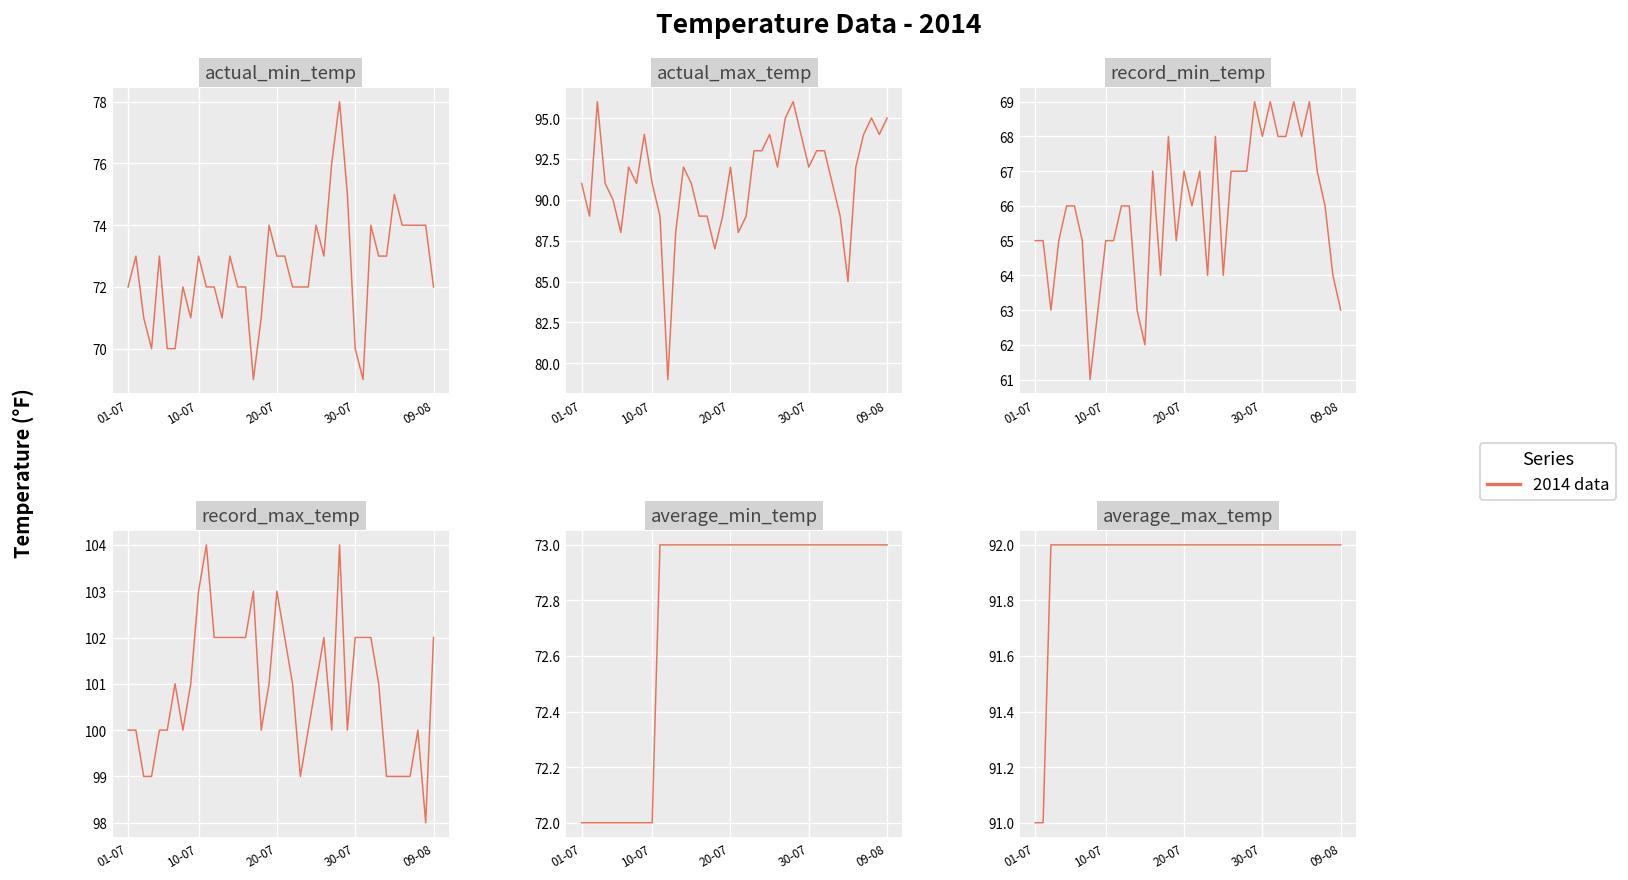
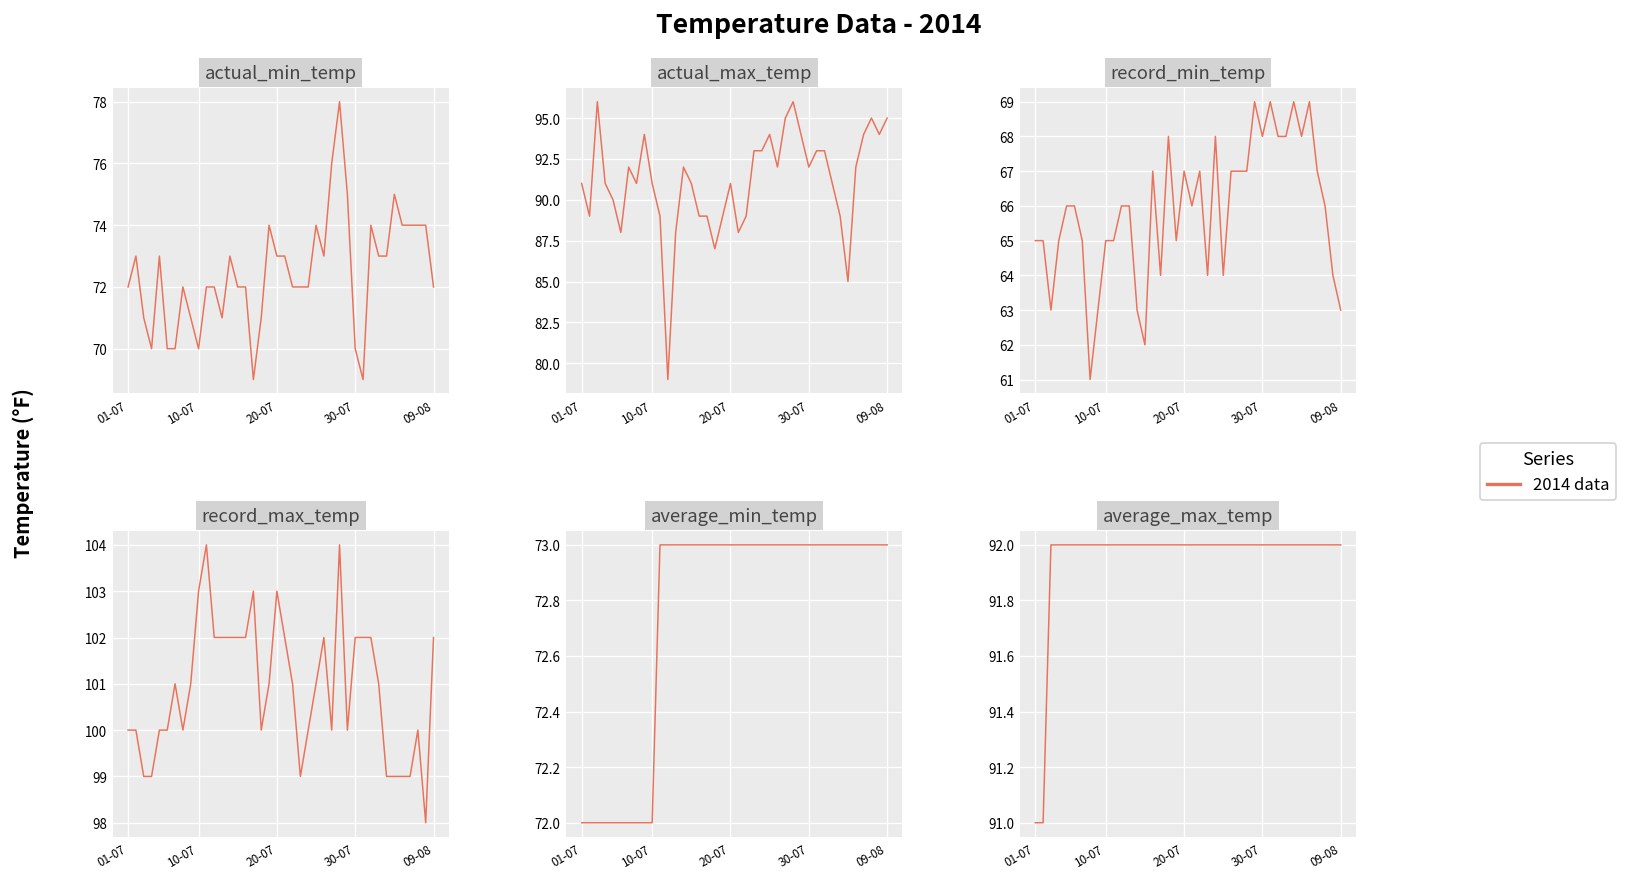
actual_min_temp, 10-07: 73 -> 70
actual_max_temp, 20-07: 92 -> 91
